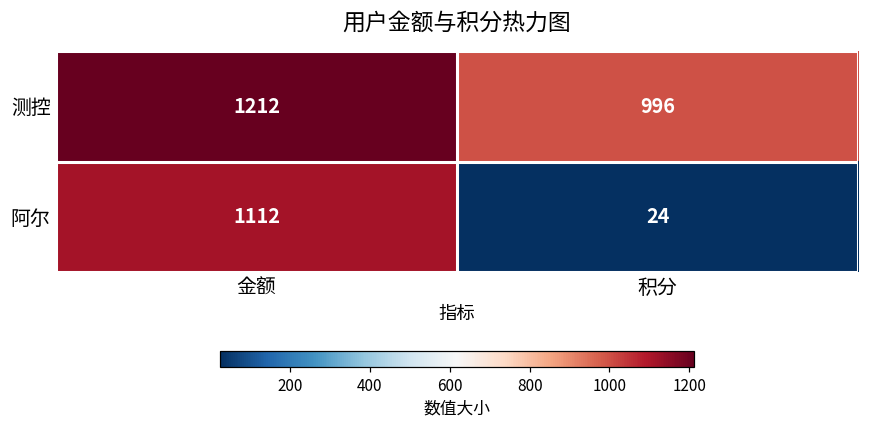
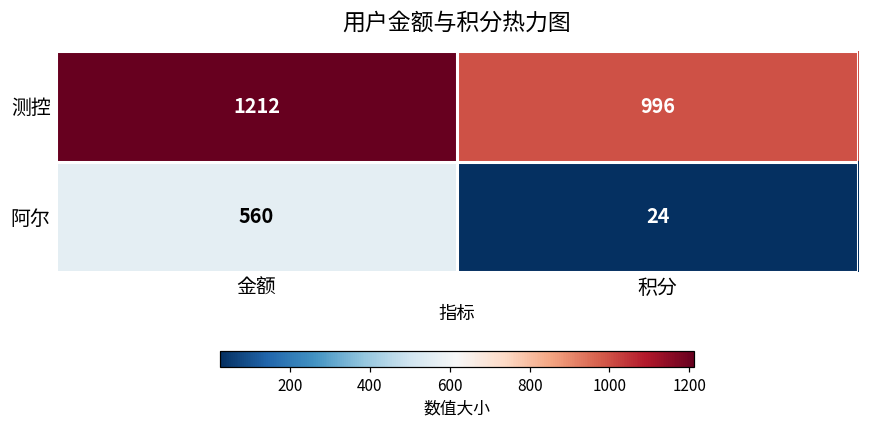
阿尔, 金额: 1112 -> 560
